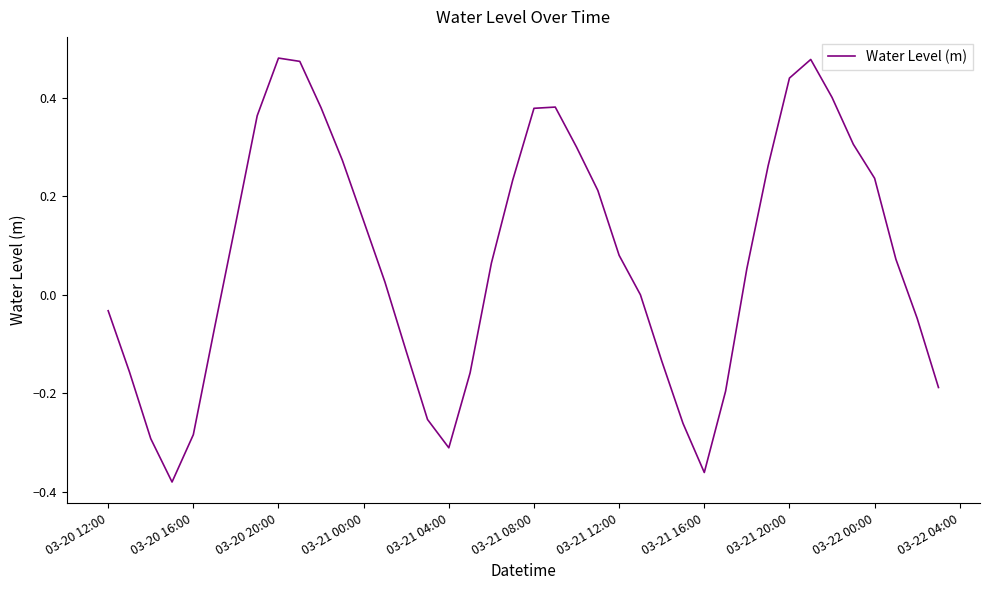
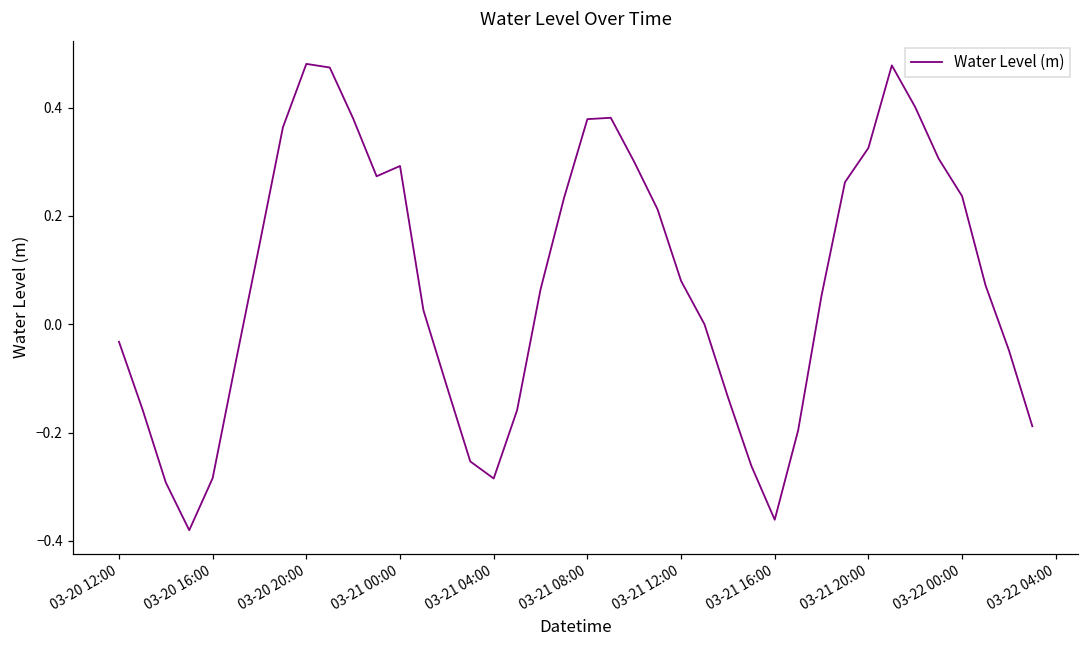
03-21 00:00: 0.15 -> 0.29
03-21 04:00: -0.31 -> -0.28
03-21 20:00: 0.44 -> 0.33
